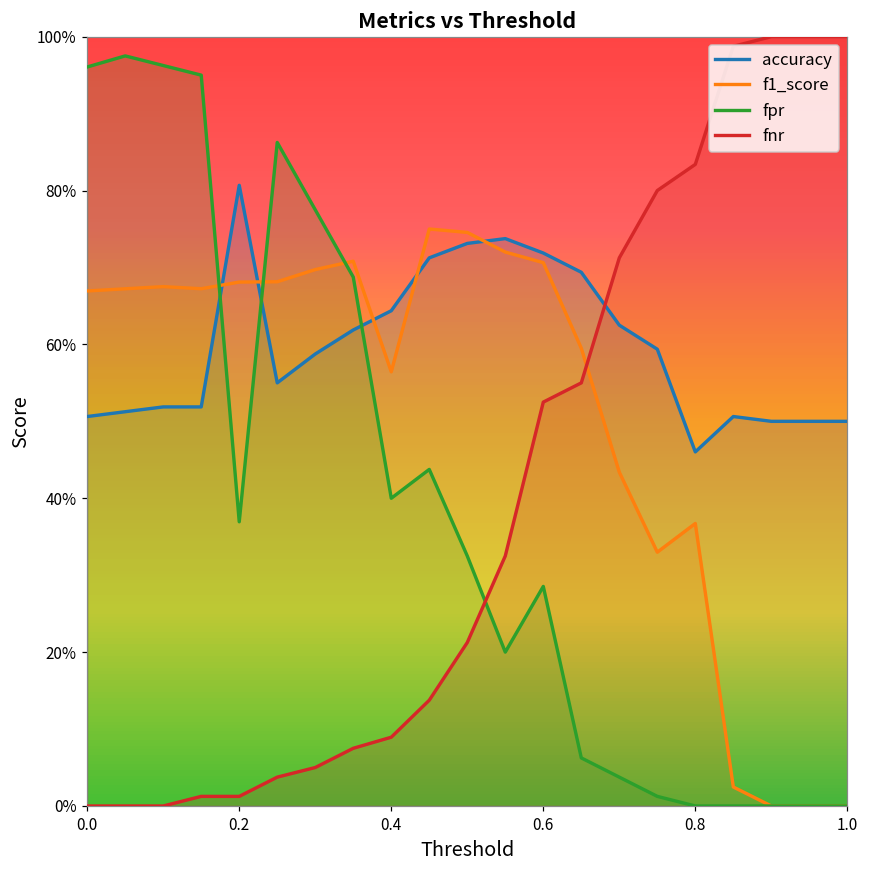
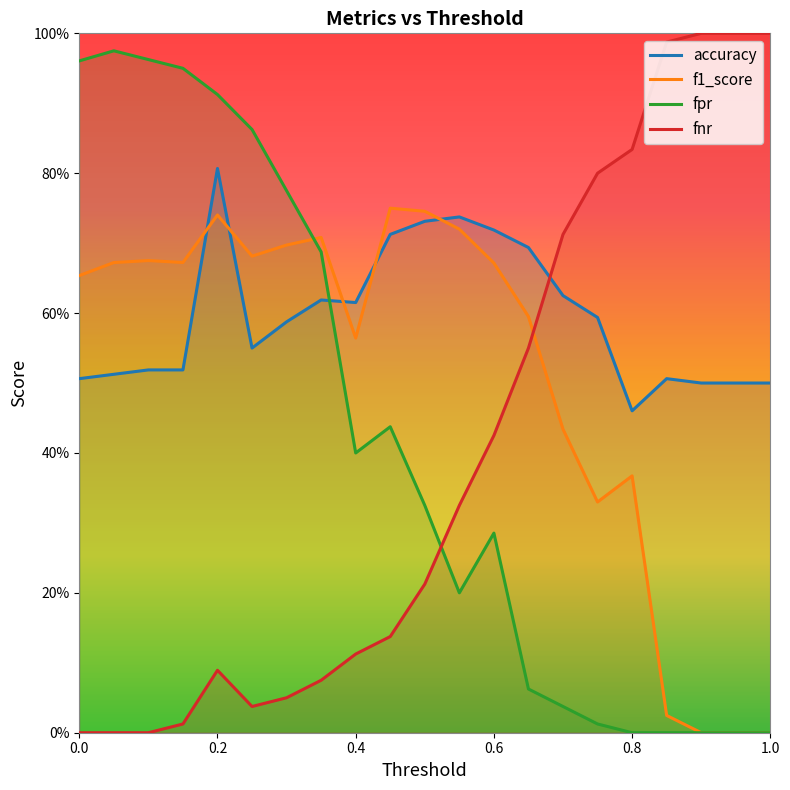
f1_score, 0.0: 67% -> 65%
f1_score, 0.2: 68% -> 74%
fpr, 0.2: 37% -> 91%
fnr, 0.2: 1% -> 9%
accuracy, 0.4: 64% -> 62%
fnr, 0.4: 9% -> 11%
f1_score, 0.6: 71% -> 67%
fnr, 0.6: 53% -> 43%
